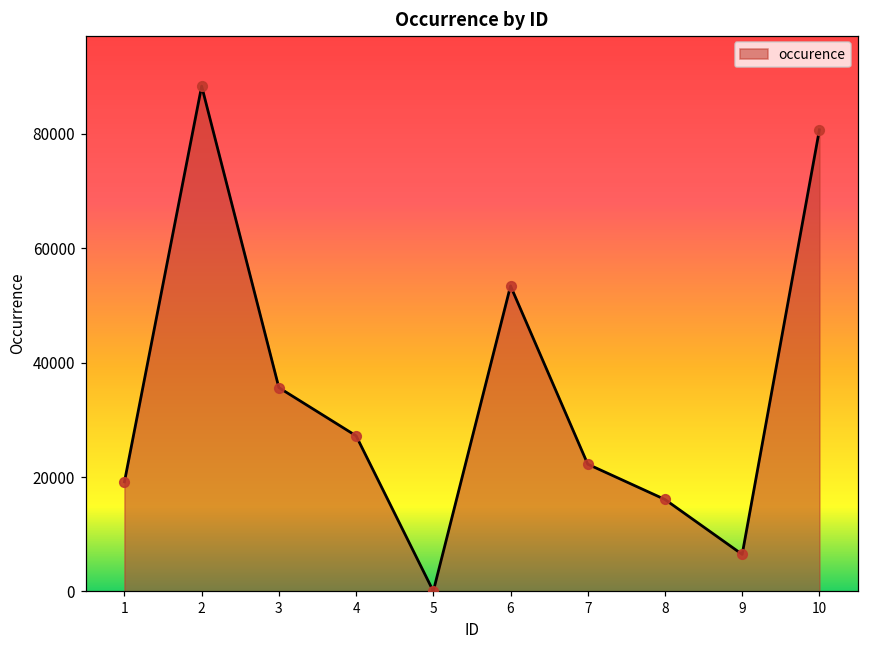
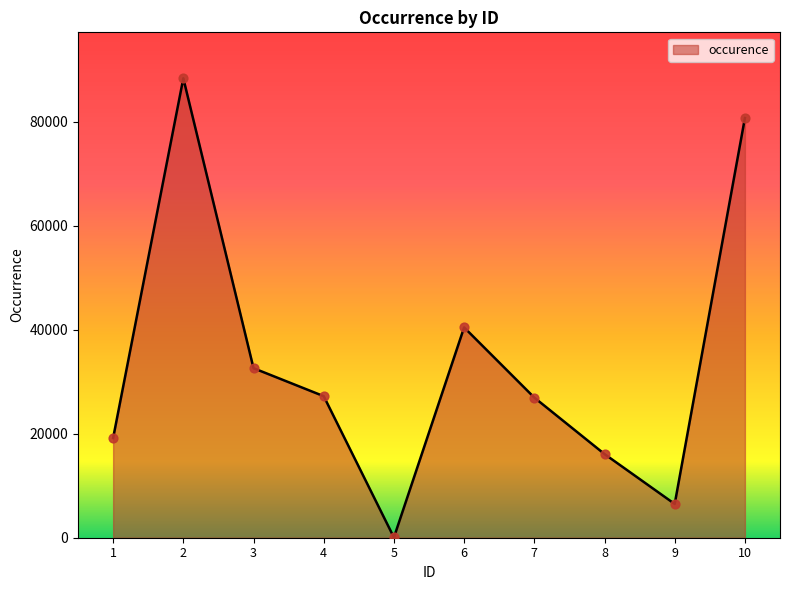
3: 36000 -> 33000
6: 53000 -> 40000
7: 22000 -> 27000
